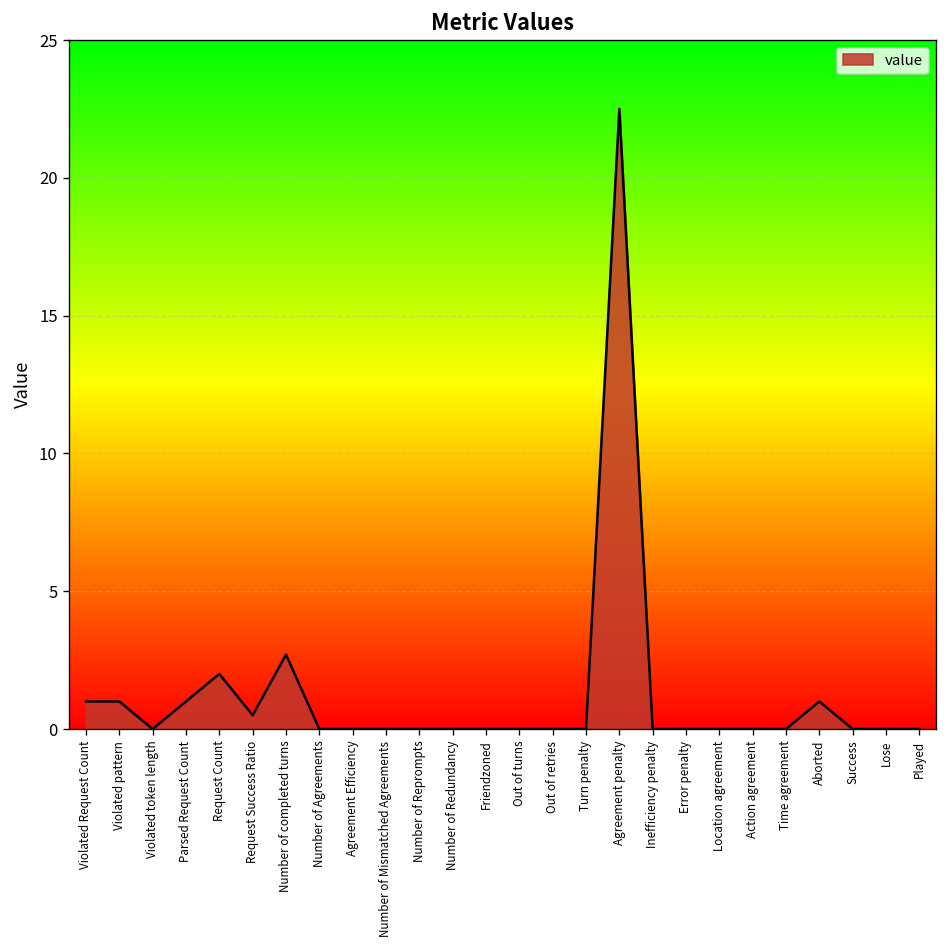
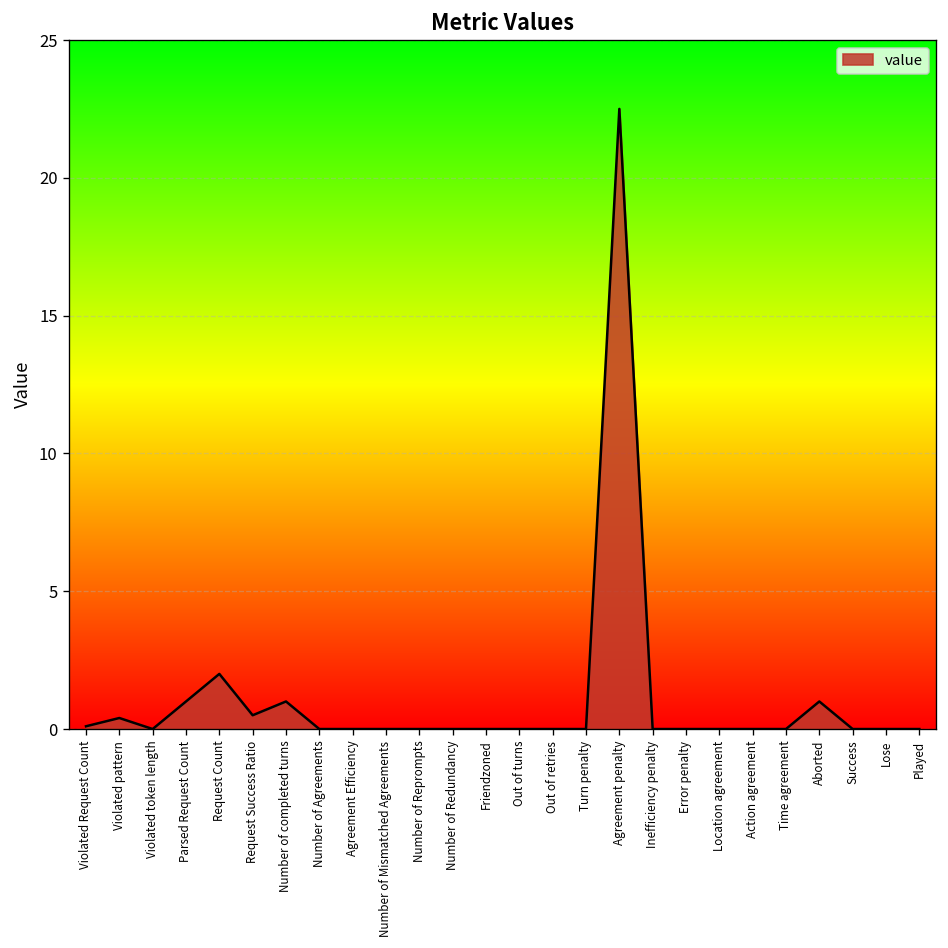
Violated Request Count: 1.0 -> 0.1
Violated pattern: 1.0 -> 0.4
Number of completed turns: 2.7 -> 1.0
